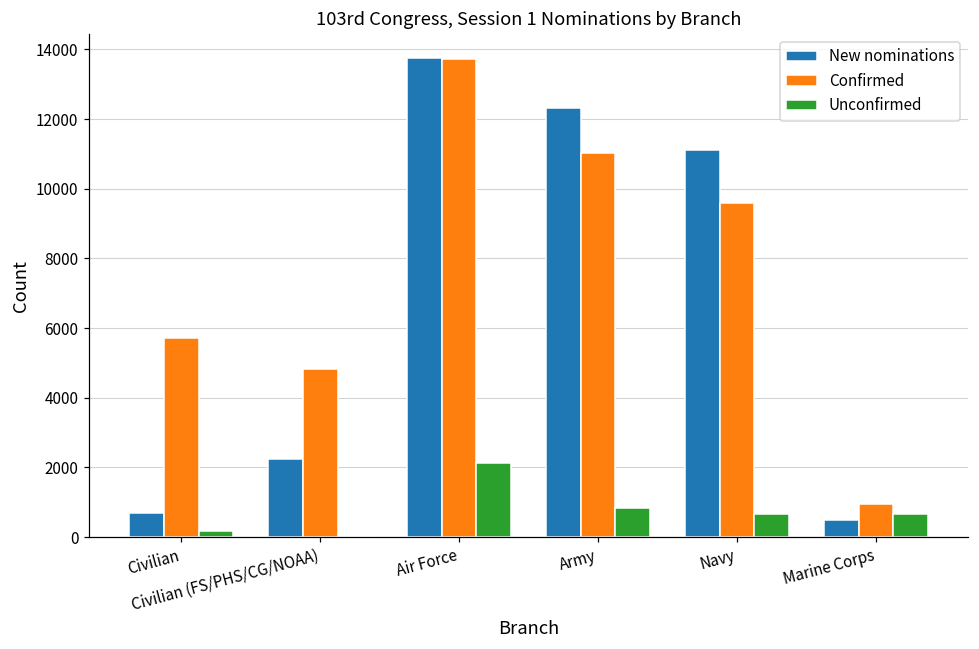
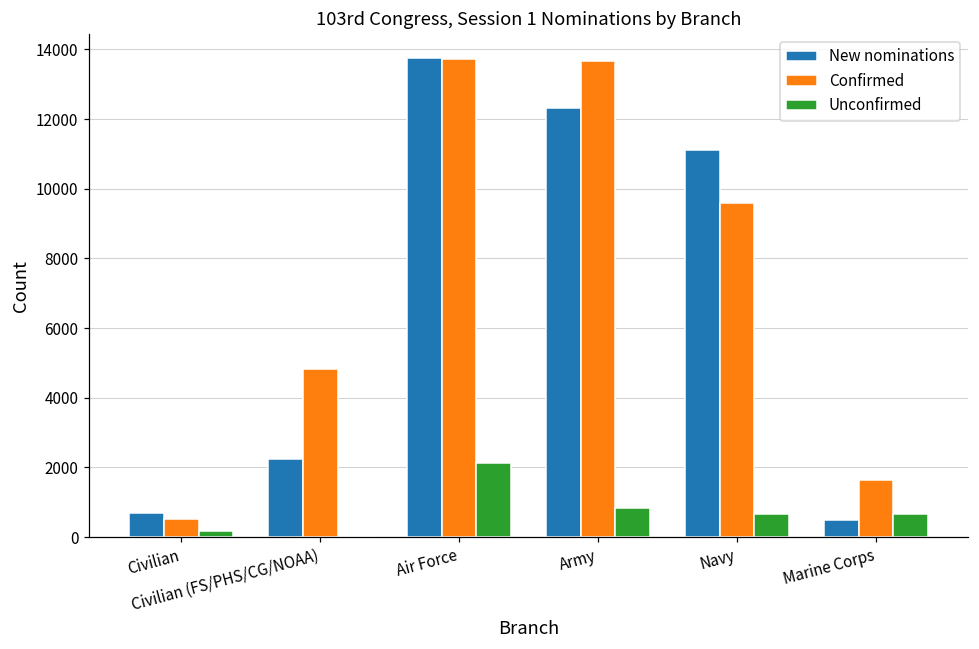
Confirmed, Civilian: 5700 -> 500
Confirmed, Army: 11000 -> 13700
Confirmed, Marine Corps: 1000 -> 1600
